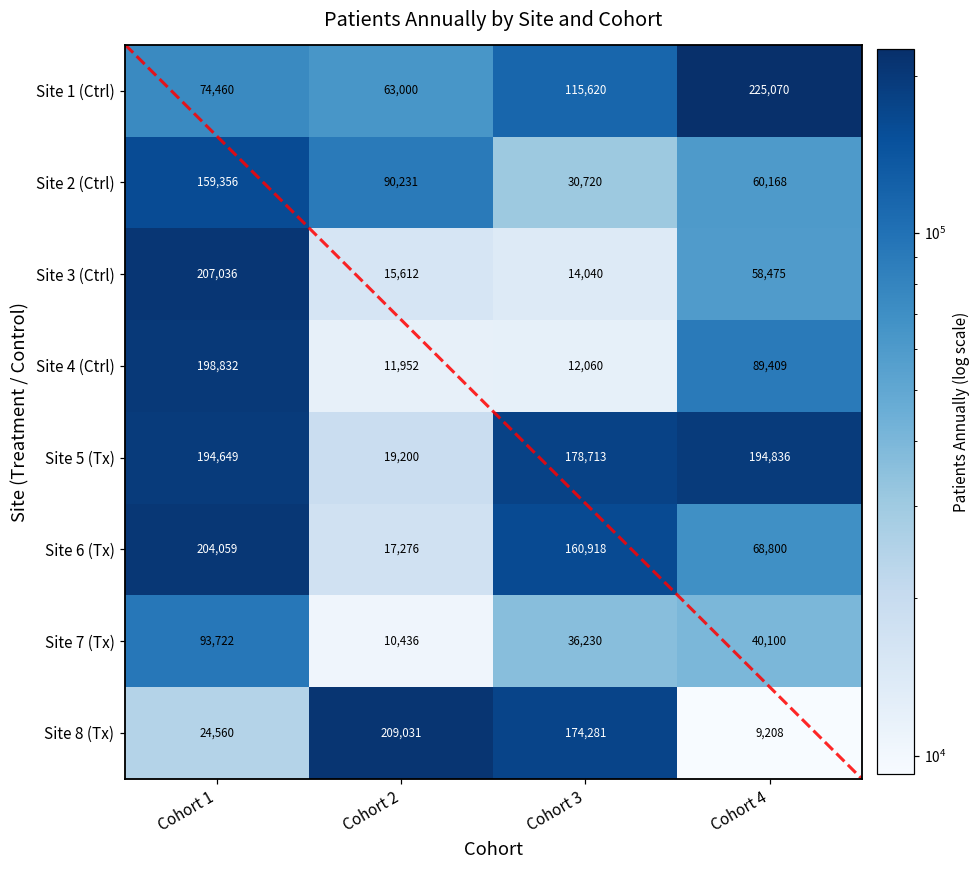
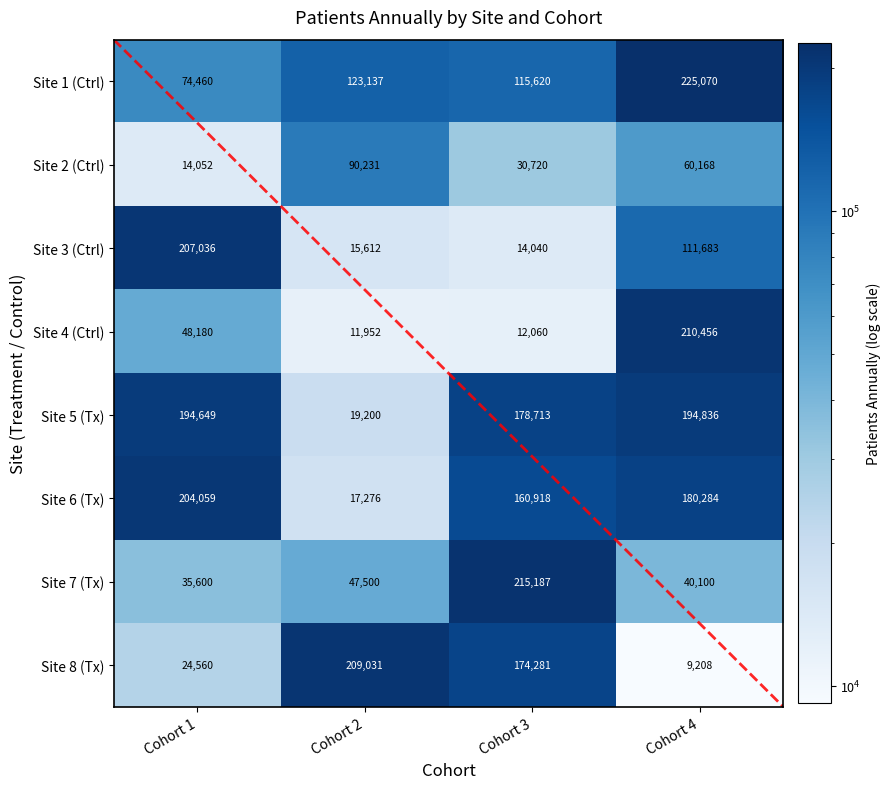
Site 1 (Ctrl), Cohort 2: 63,000 -> 123,137
Site 2 (Ctrl), Cohort 1: 159,356 -> 14,052
Site 3 (Ctrl), Cohort 4: 58,475 -> 111,683
Site 4 (Ctrl), Cohort 1: 198,832 -> 48,180
Site 4 (Ctrl), Cohort 4: 89,409 -> 210,456
Site 6 (Tx), Cohort 4: 68,800 -> 180,284
Site 7 (Tx), Cohort 1: 93,722 -> 35,600
Site 7 (Tx), Cohort 2: 10,436 -> 47,500
Site 7 (Tx), Cohort 3: 36,230 -> 215,187
